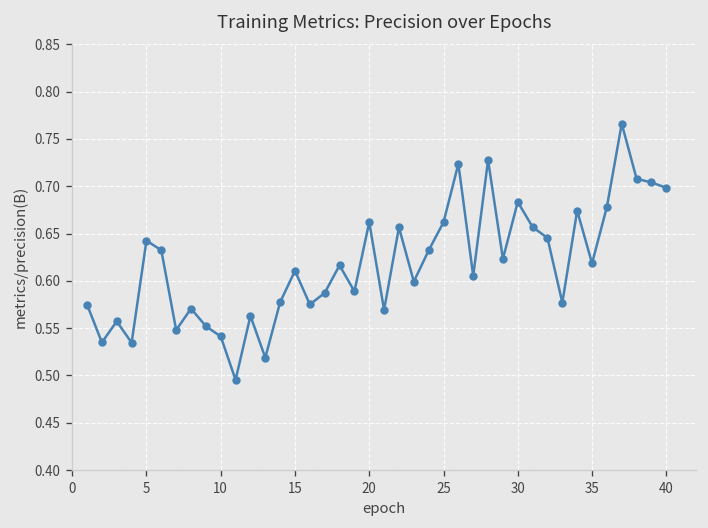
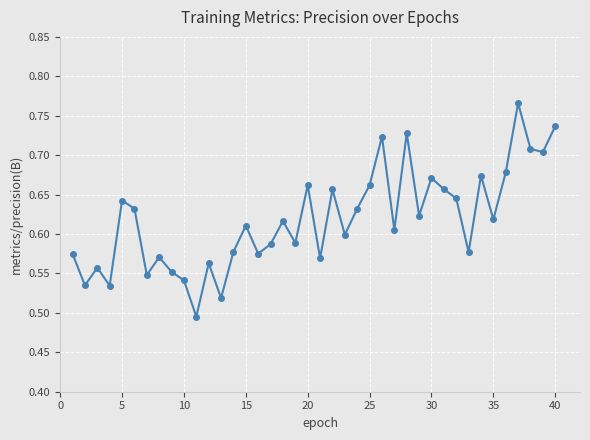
30: 0.68 -> 0.67
40: 0.70 -> 0.74
